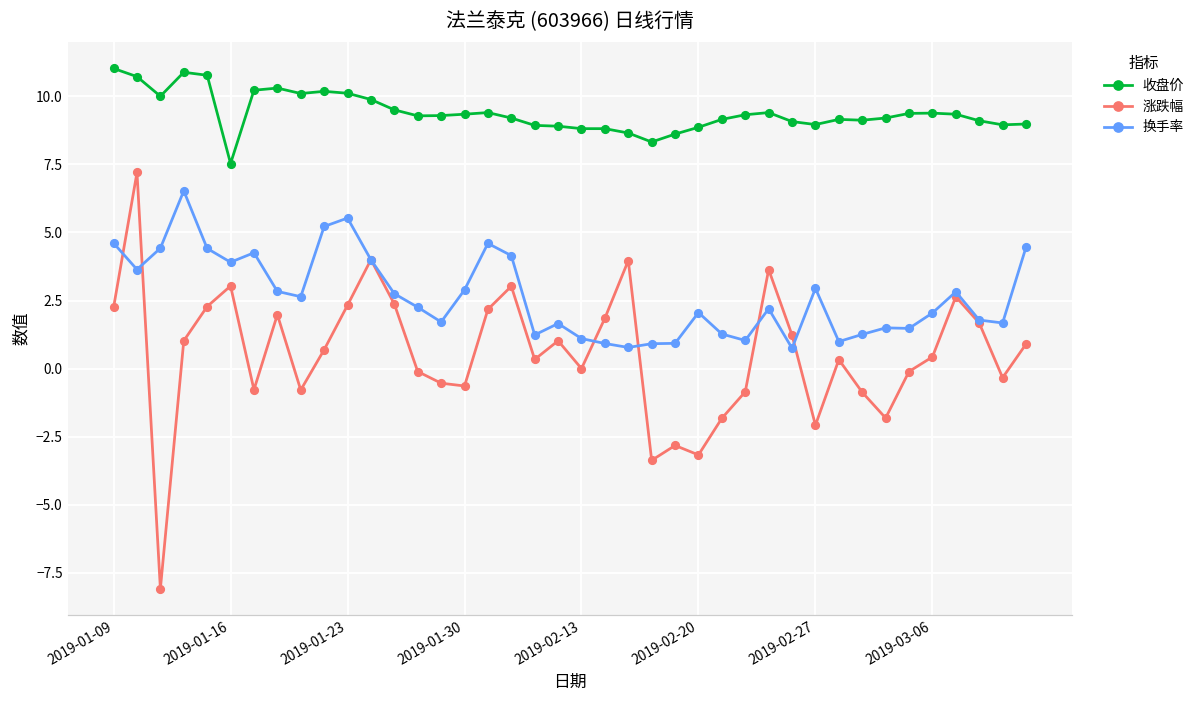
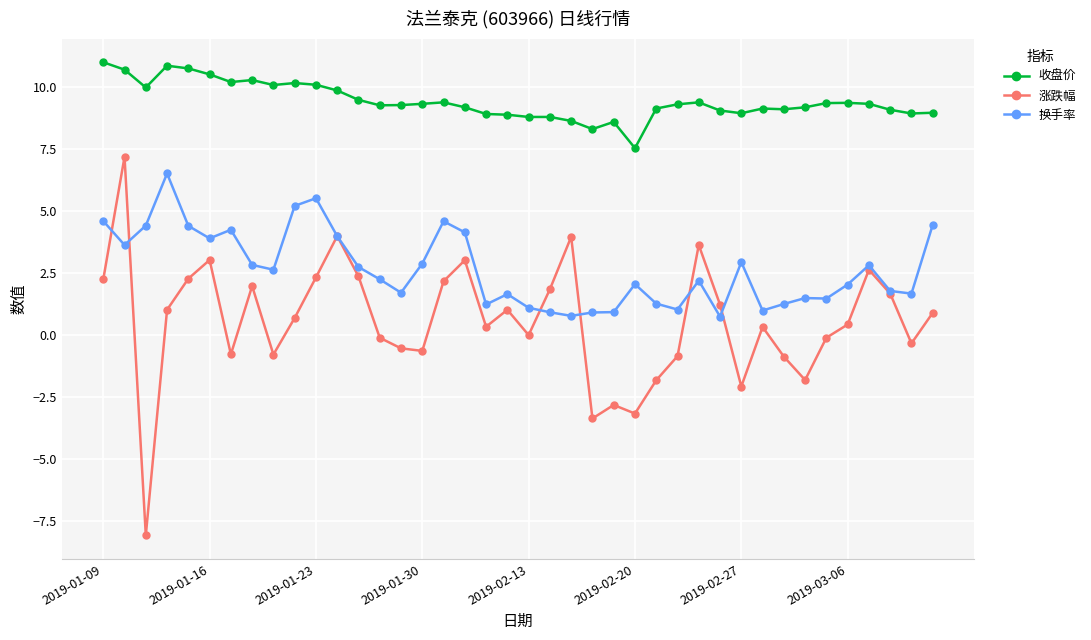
收盘价, 2019-01-16: 7.5 -> 10.5
收盘价, 2019-02-20: 8.9 -> 7.6
